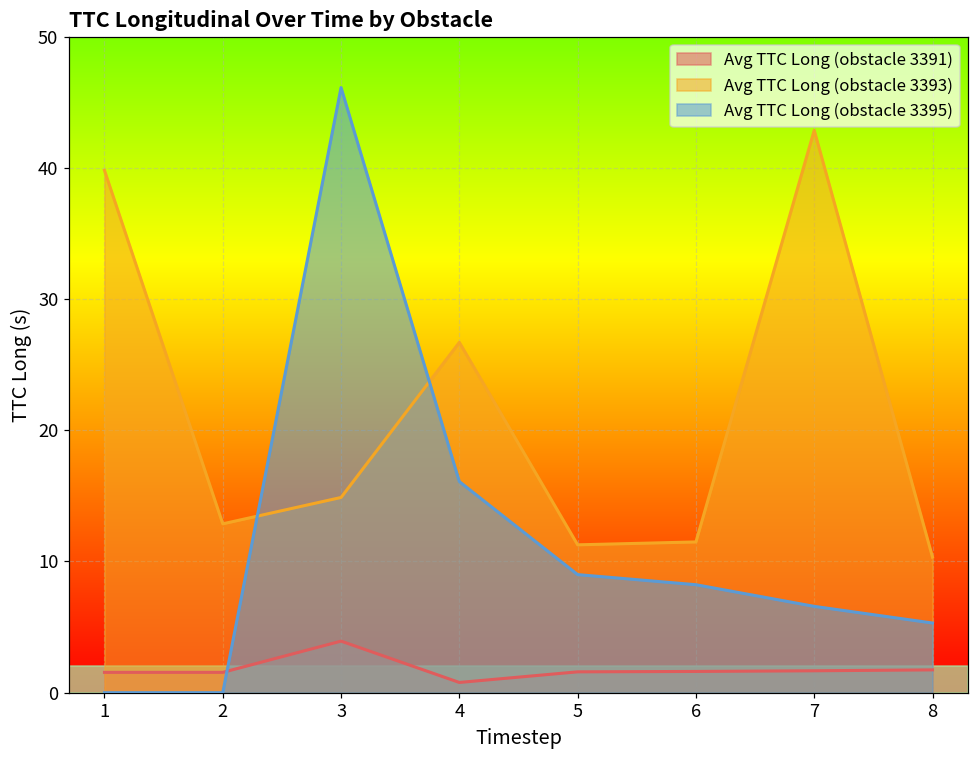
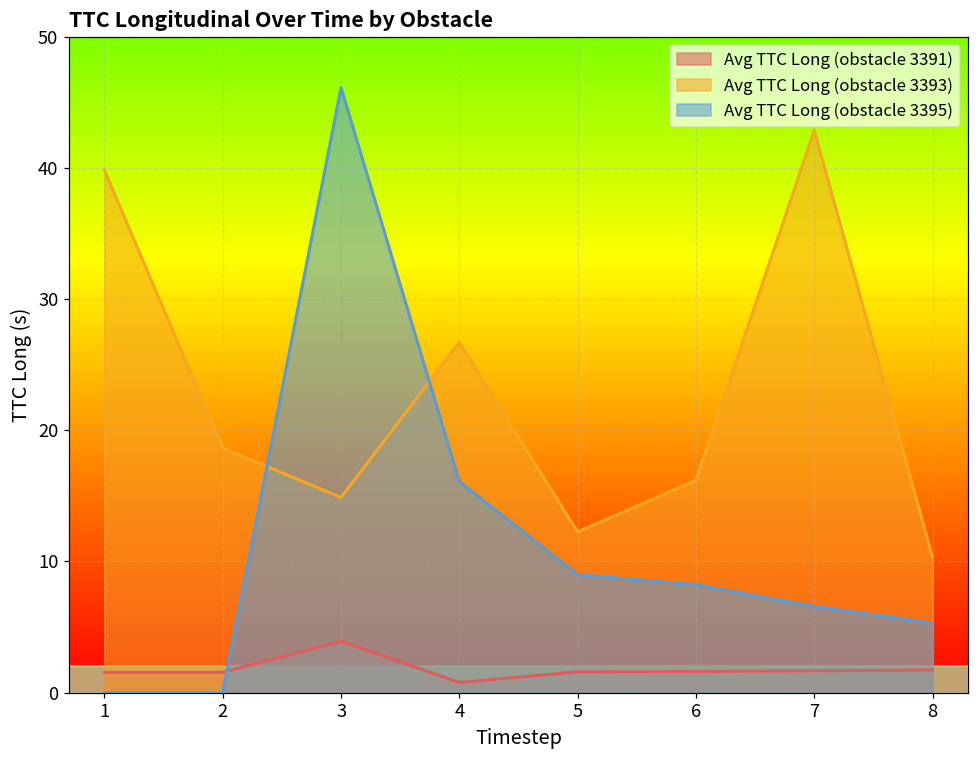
Avg TTC Long (obstacle 3393), 2: 12.9 -> 18.7
Avg TTC Long (obstacle 3393), 5: 11.3 -> 12.3
Avg TTC Long (obstacle 3393), 6: 11.5 -> 16.2
